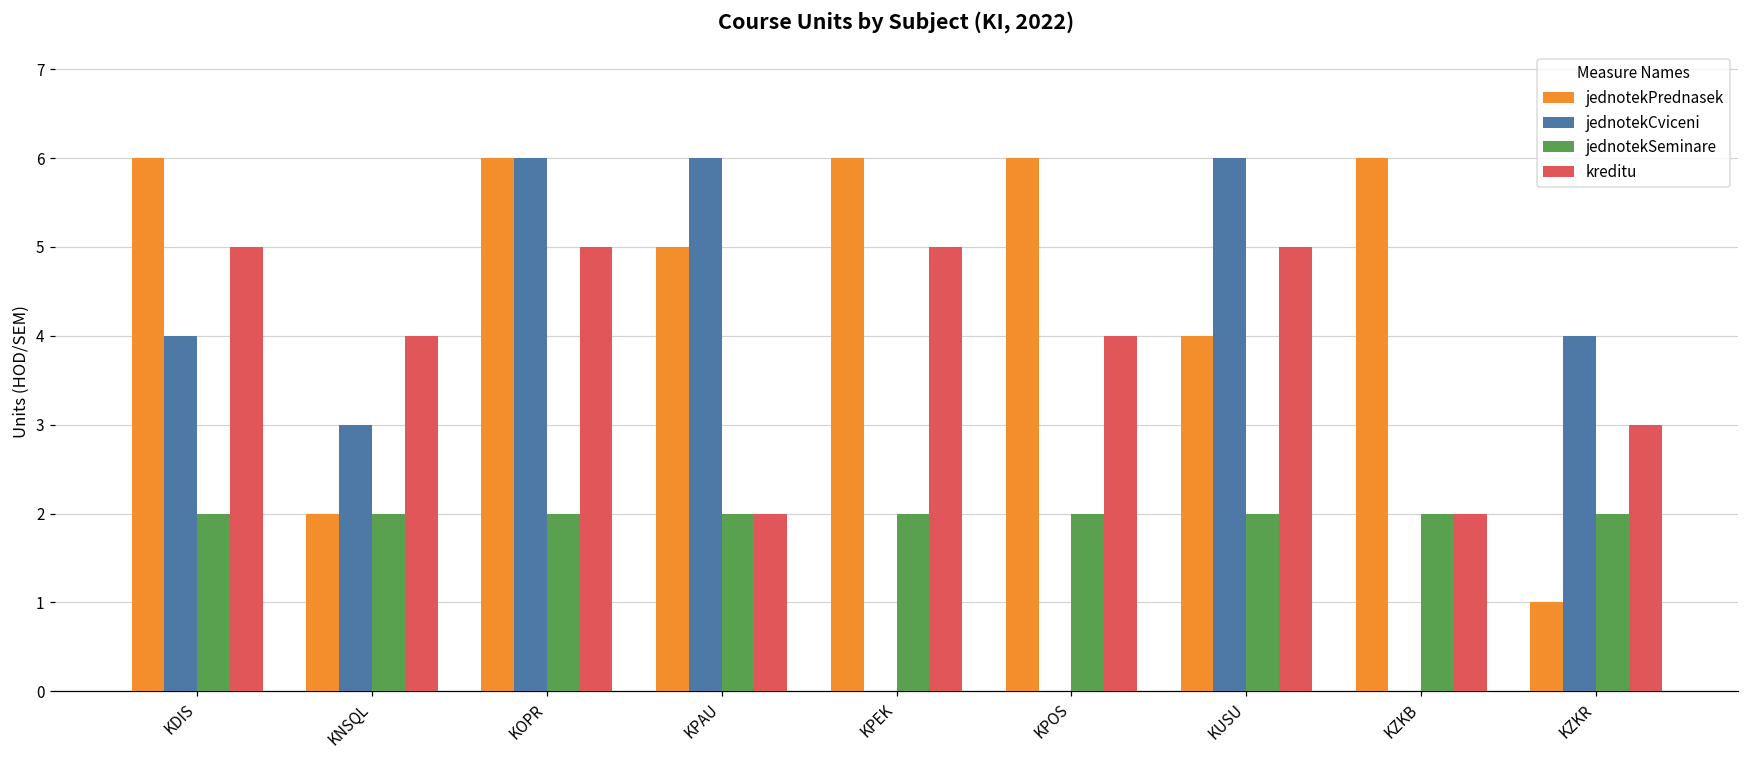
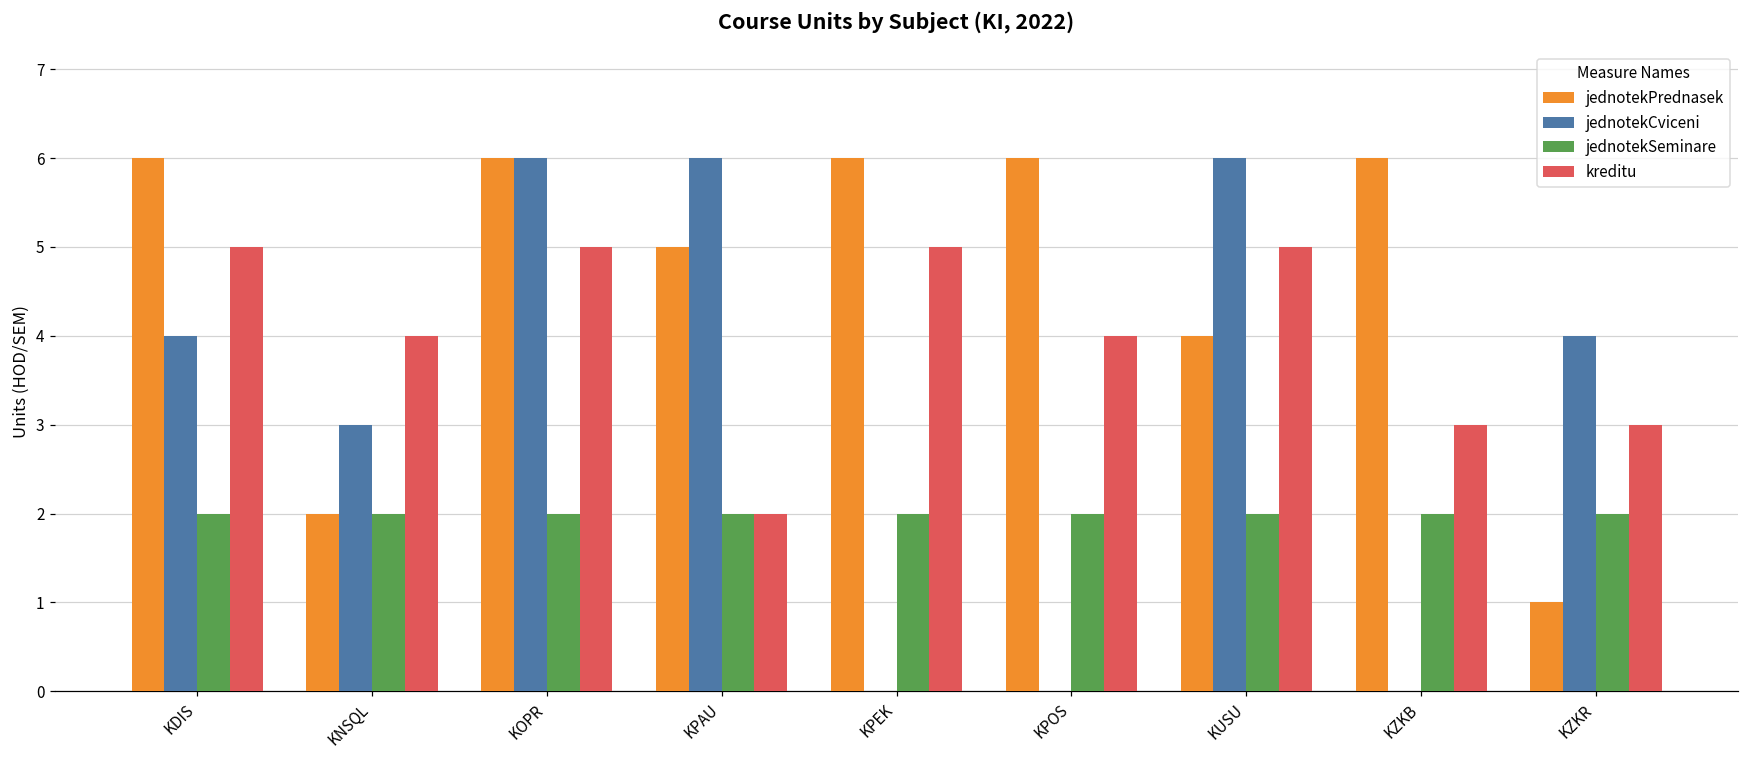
kreditu, KZKB: 2 -> 3
